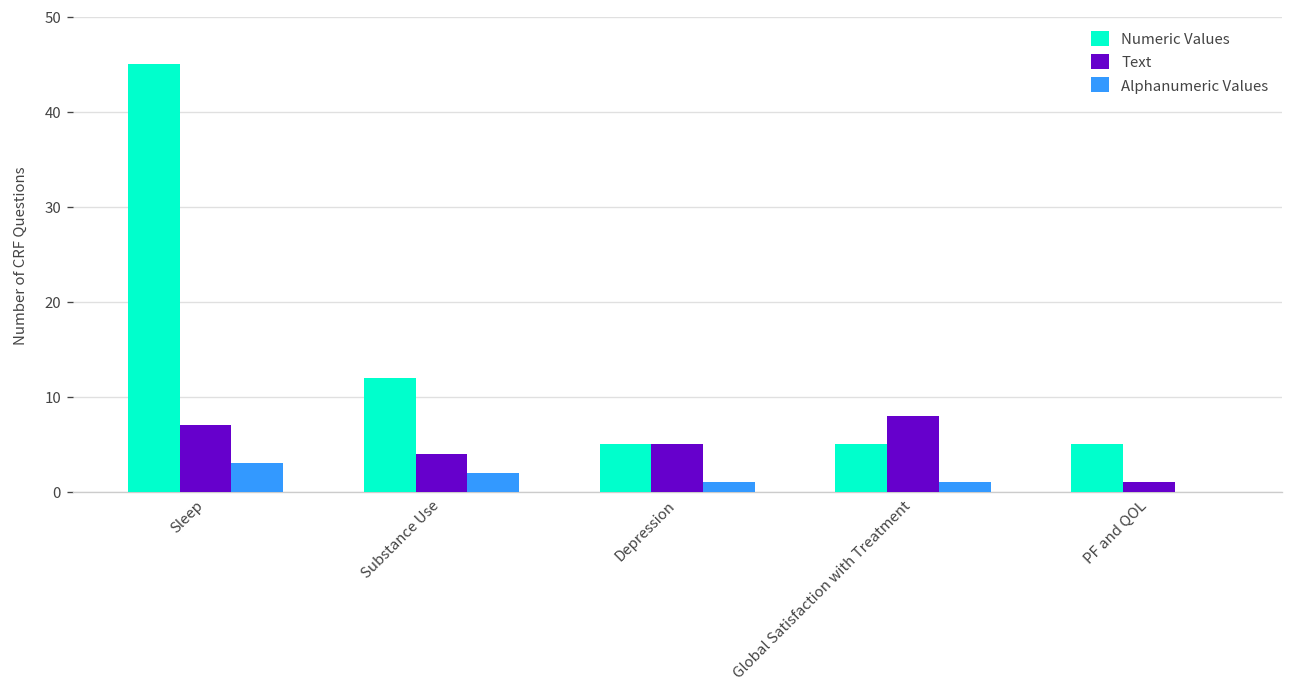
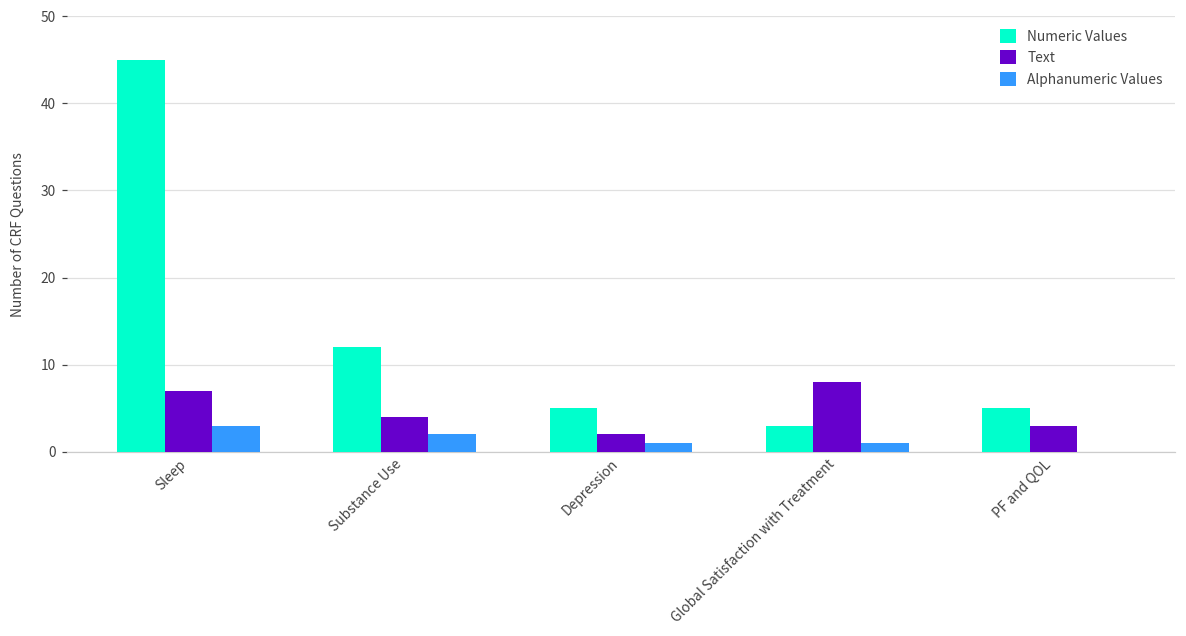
Text, Depression: 5 -> 2
Numeric Values, Global Satisfaction with Treatment: 5 -> 3
Text, PF and QOL: 1 -> 3
